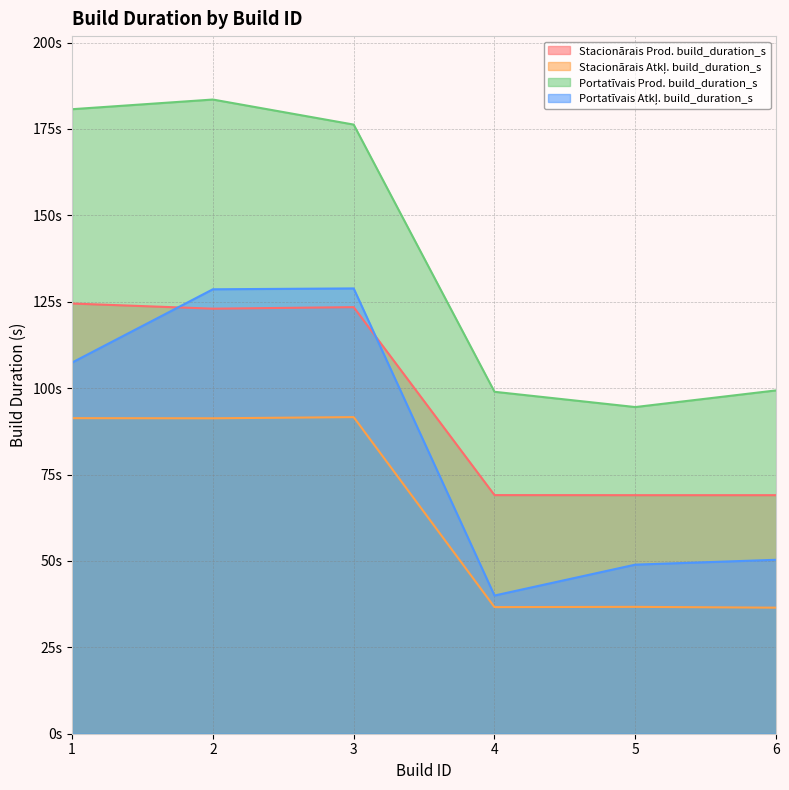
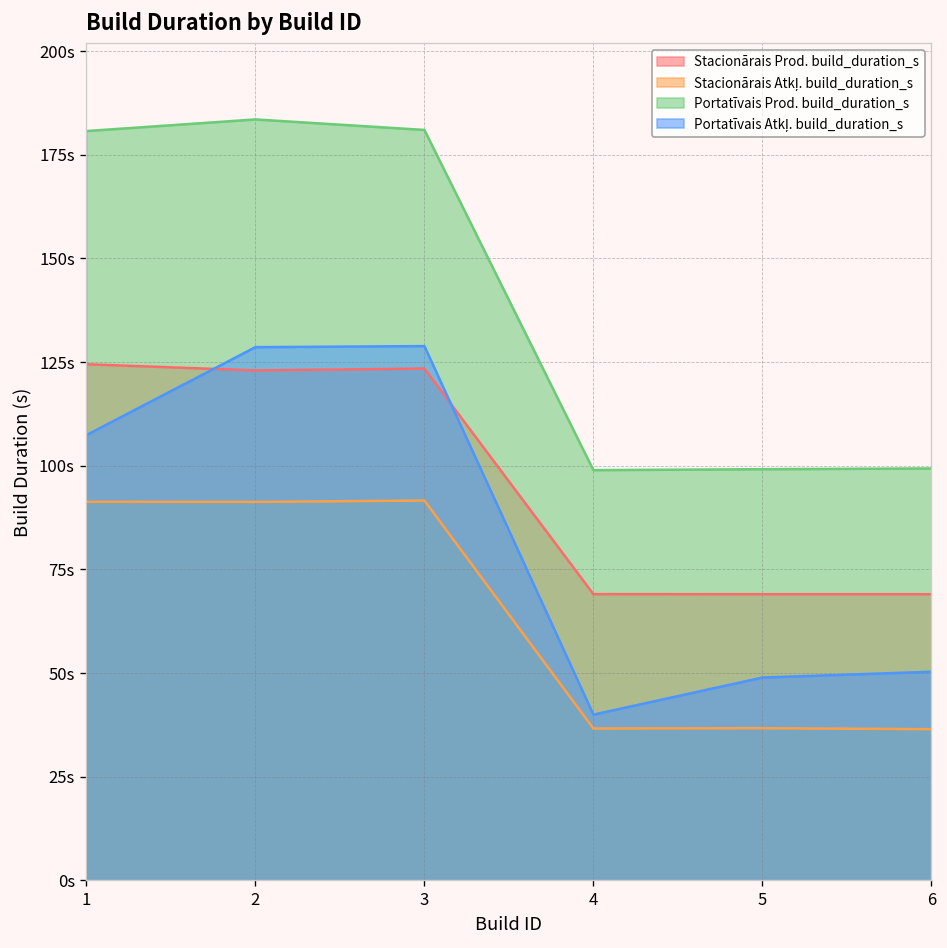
Portatīvais Prod. build_duration_s, 3: 176s -> 181s
Portatīvais Prod. build_duration_s, 5: 95s -> 99s
